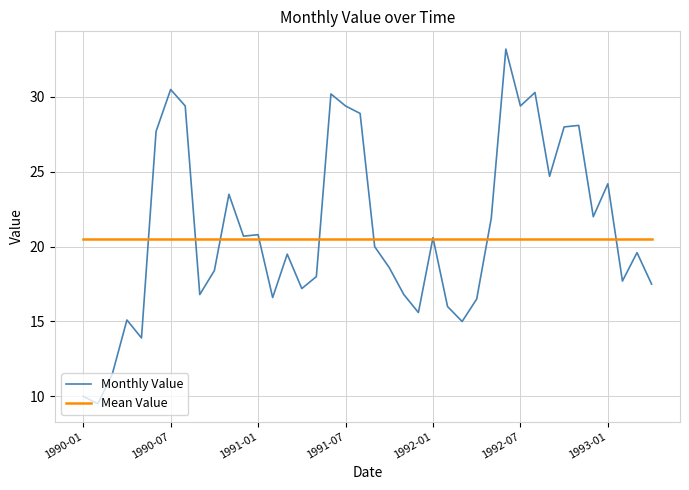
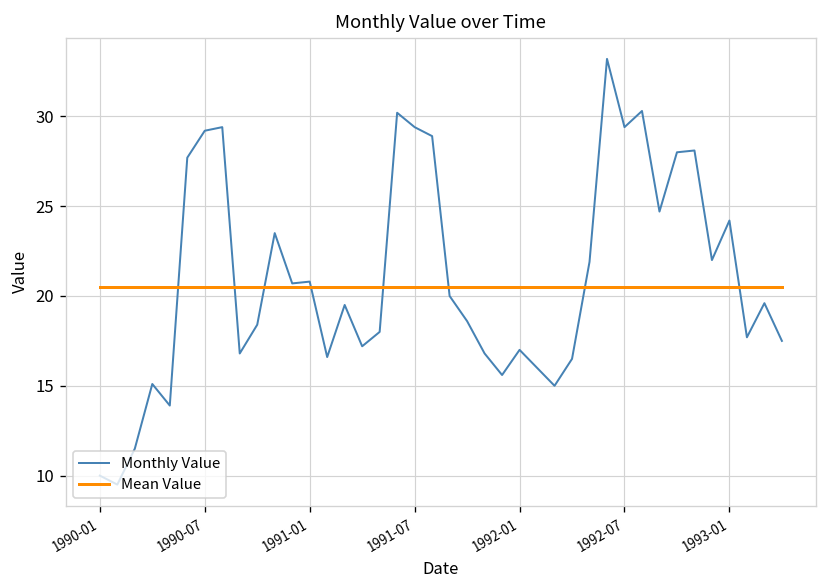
Monthly Value, 1990-07: 30.5 -> 29.2
Monthly Value, 1992-01: 20.6 -> 17.0
